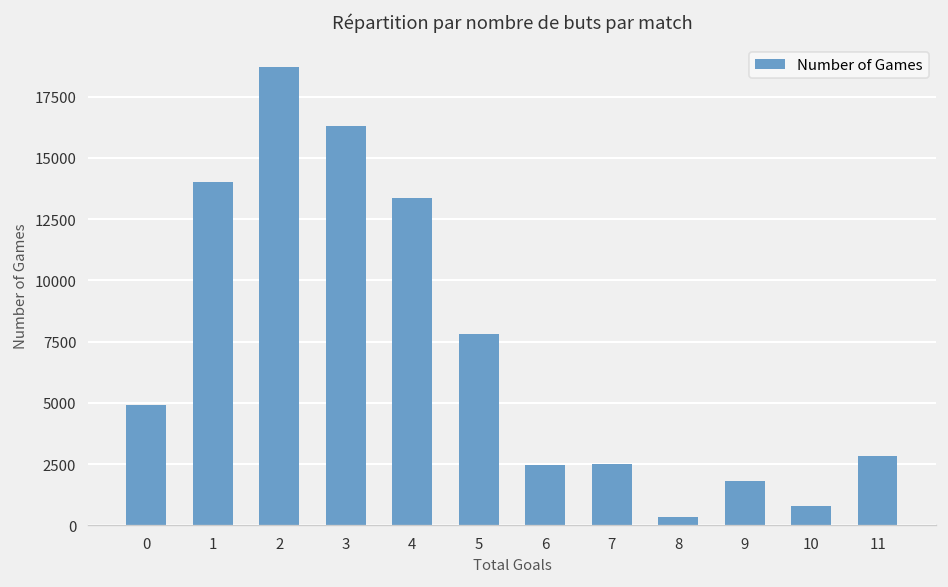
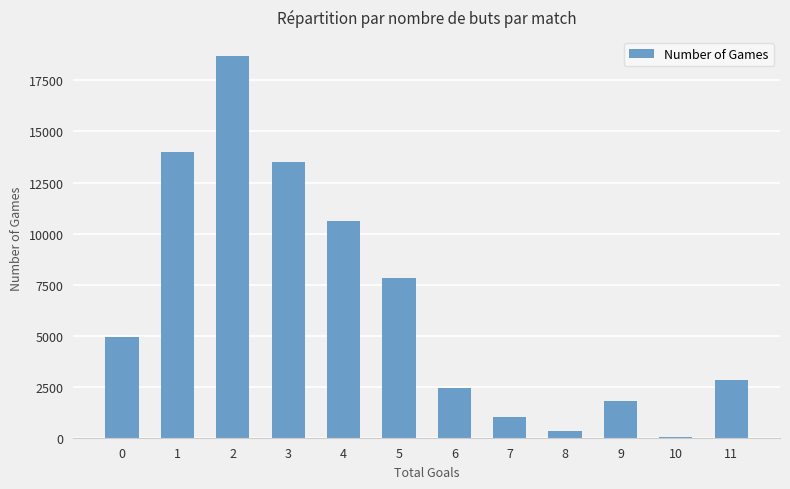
3: 16300 -> 13500
4: 13400 -> 10600
7: 2500 -> 1000
10: 800 -> 0
